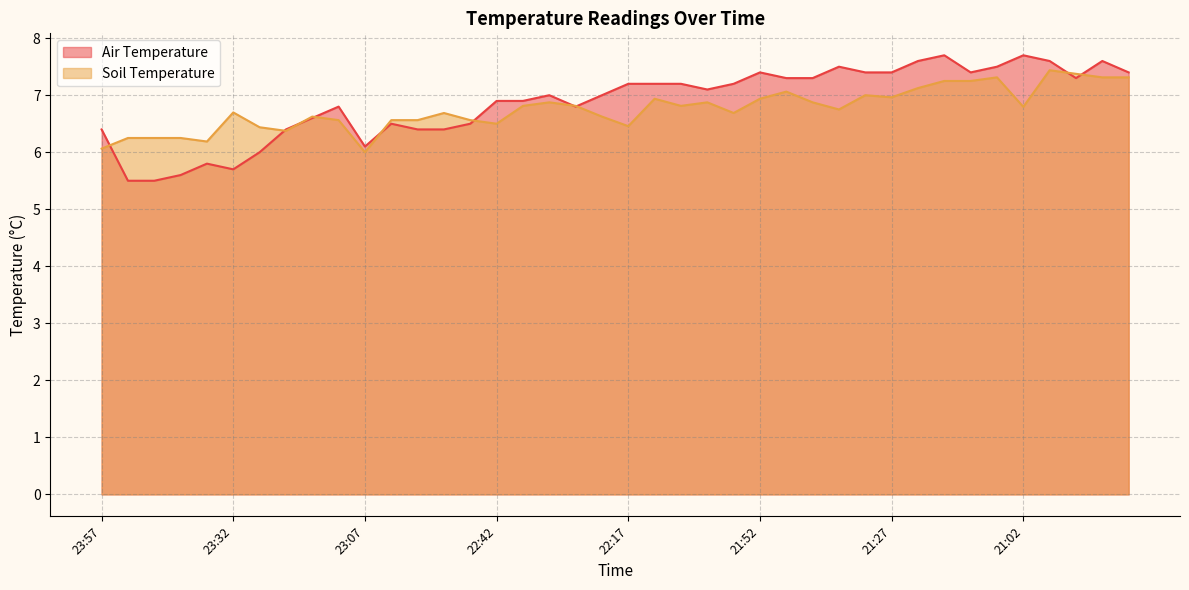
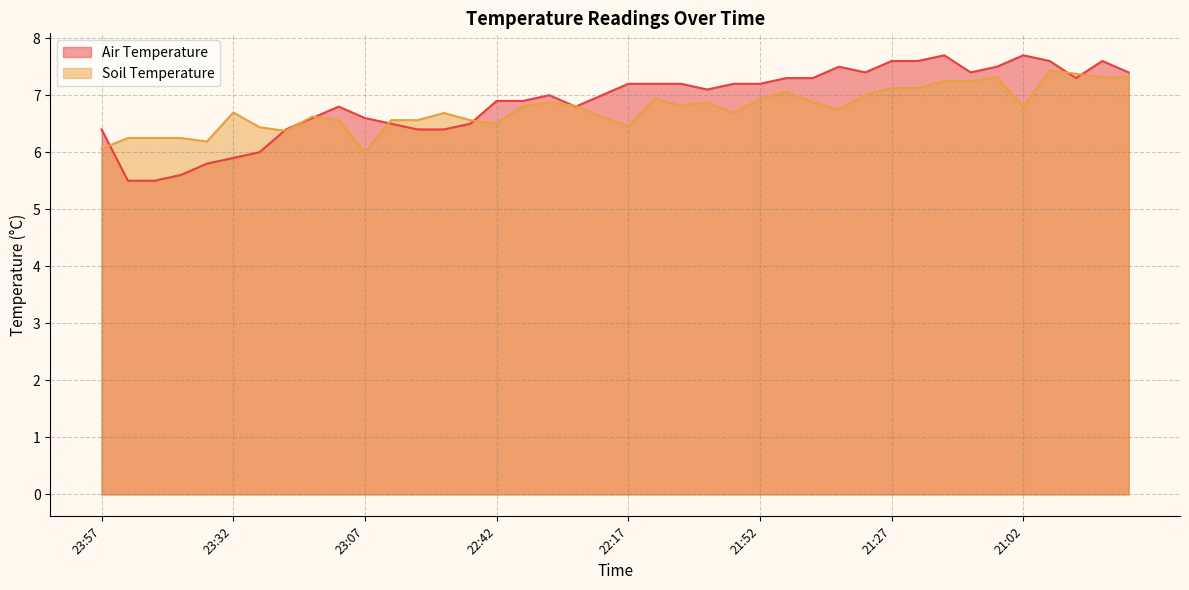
Air Temperature, 23:32: 5.7 -> 5.9
Air Temperature, 23:07: 6.1 -> 6.6
Air Temperature, 21:52: 7.4 -> 7.2
Air Temperature, 21:27: 7.4 -> 7.6
Soil Temperature, 21:27: 7.0 -> 7.1
